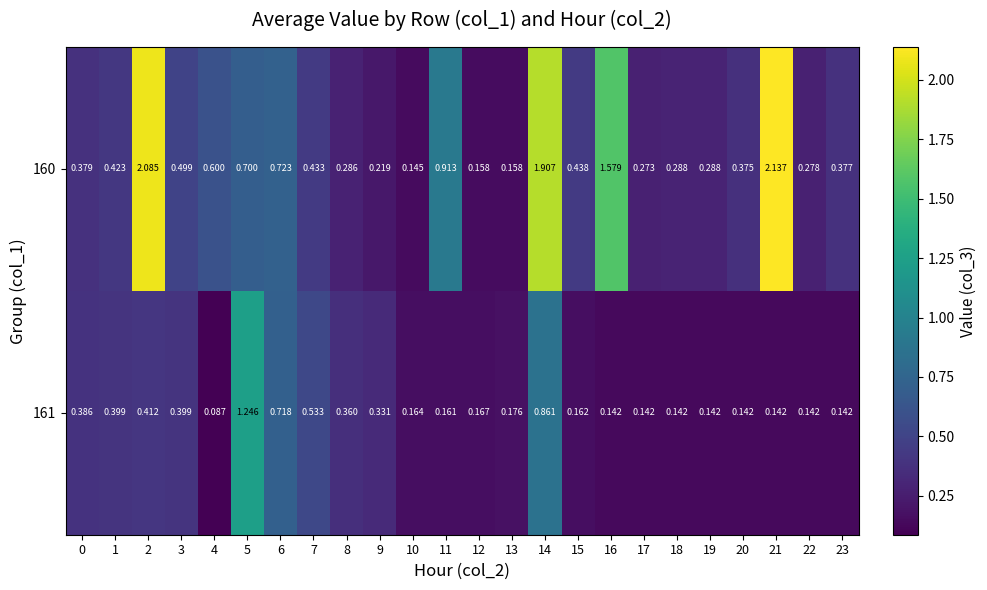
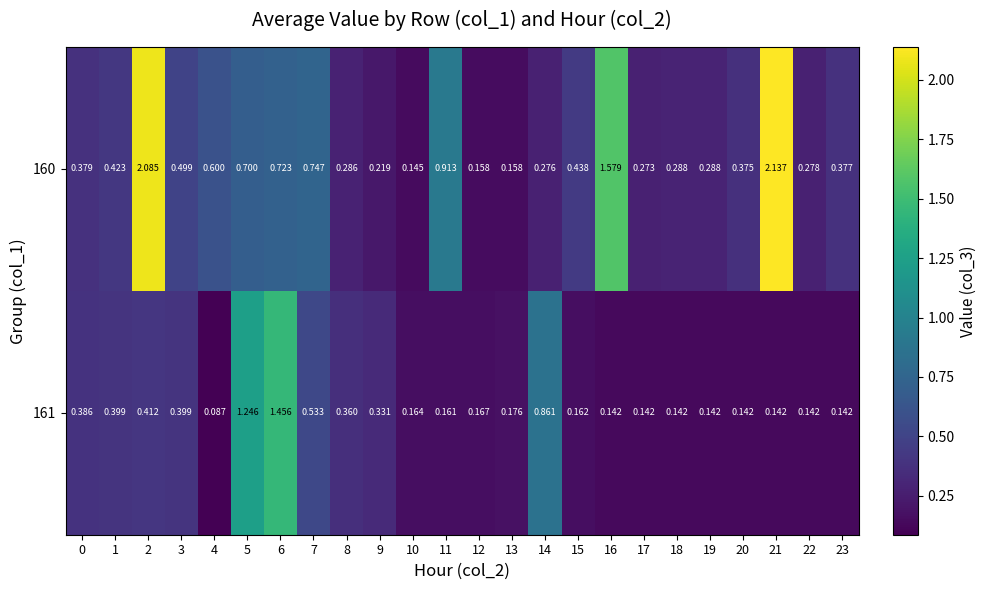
160, 7: 0.433 -> 0.747
160, 14: 1.907 -> 0.276
161, 6: 0.718 -> 1.456
